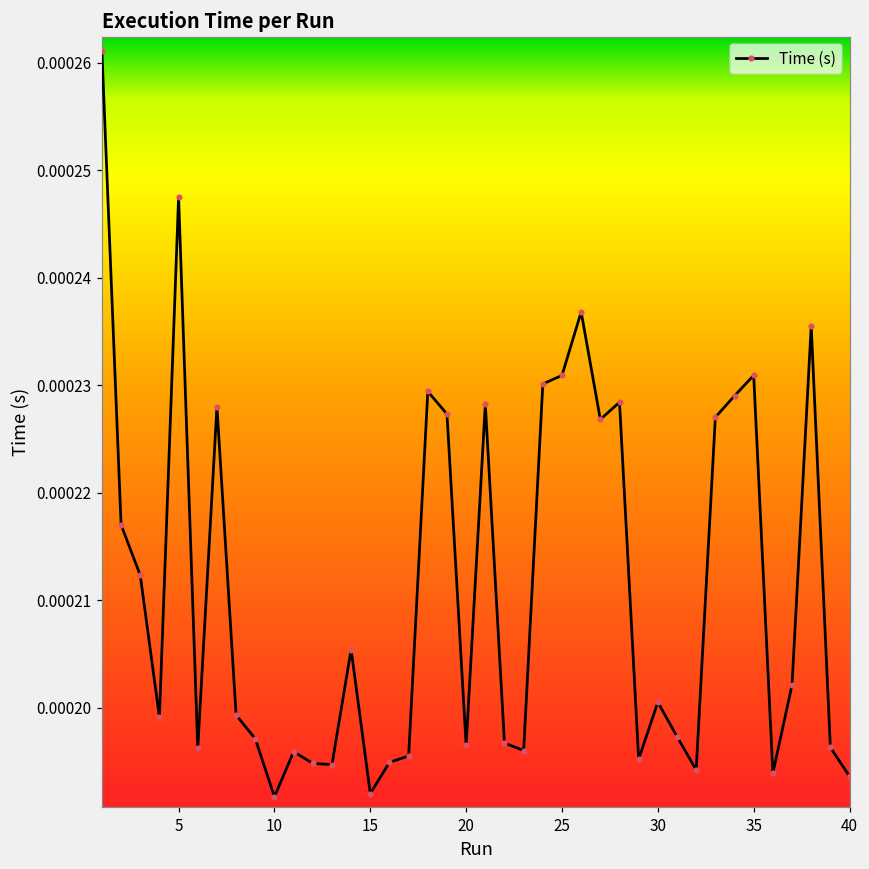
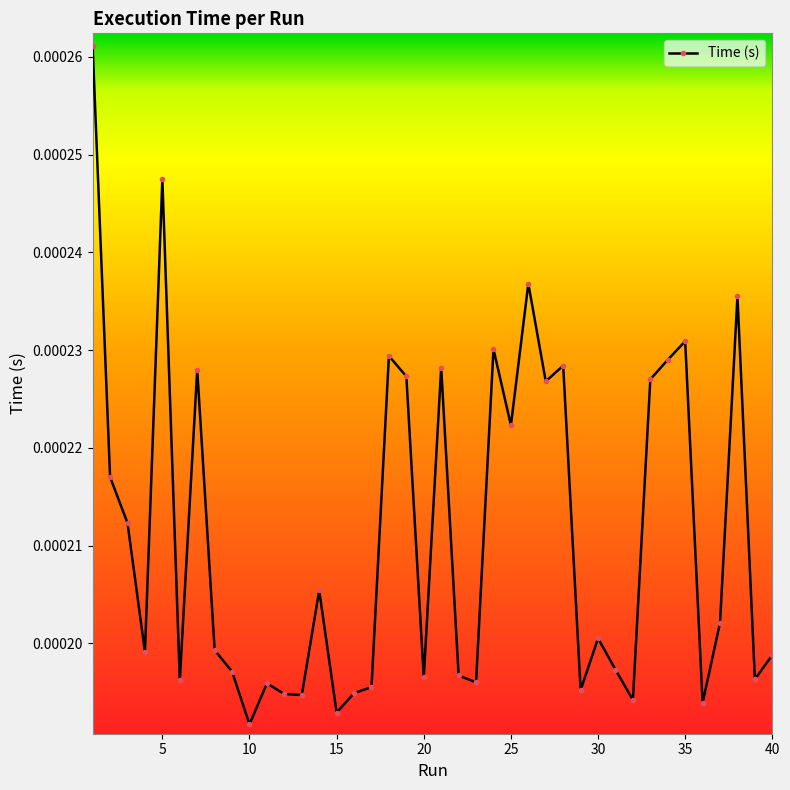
15: 0.000192 -> 0.000193
25: 0.000231 -> 0.000222
40: 0.000194 -> 0.000199
